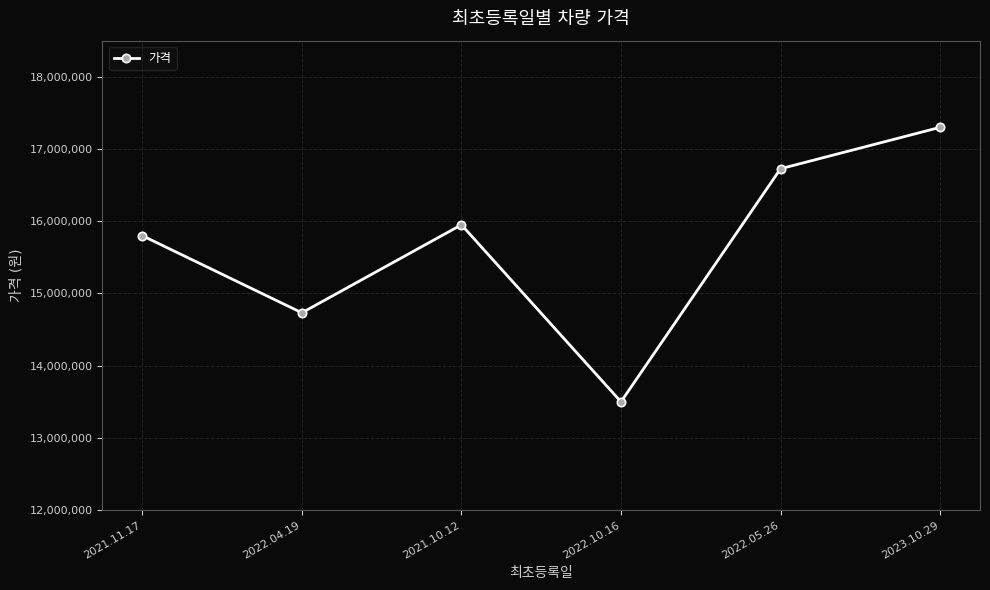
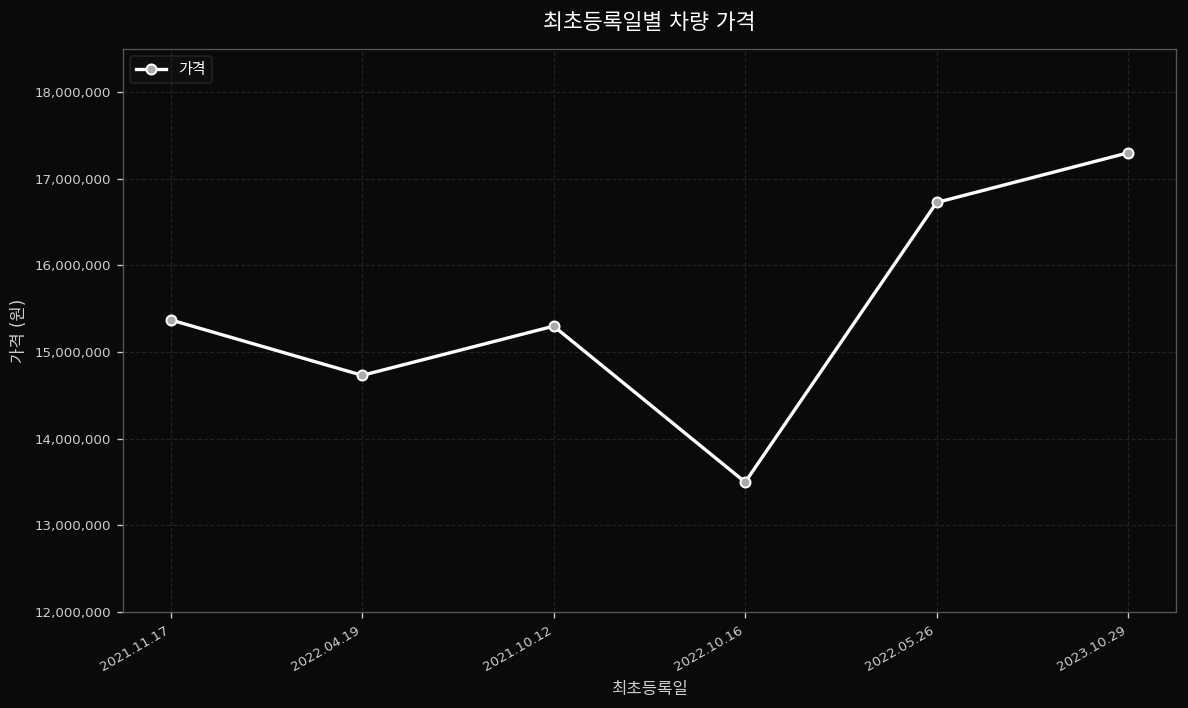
2021.11.17: 15,800,000 -> 15,400,000
2021.10.12: 16,000,000 -> 15,300,000
